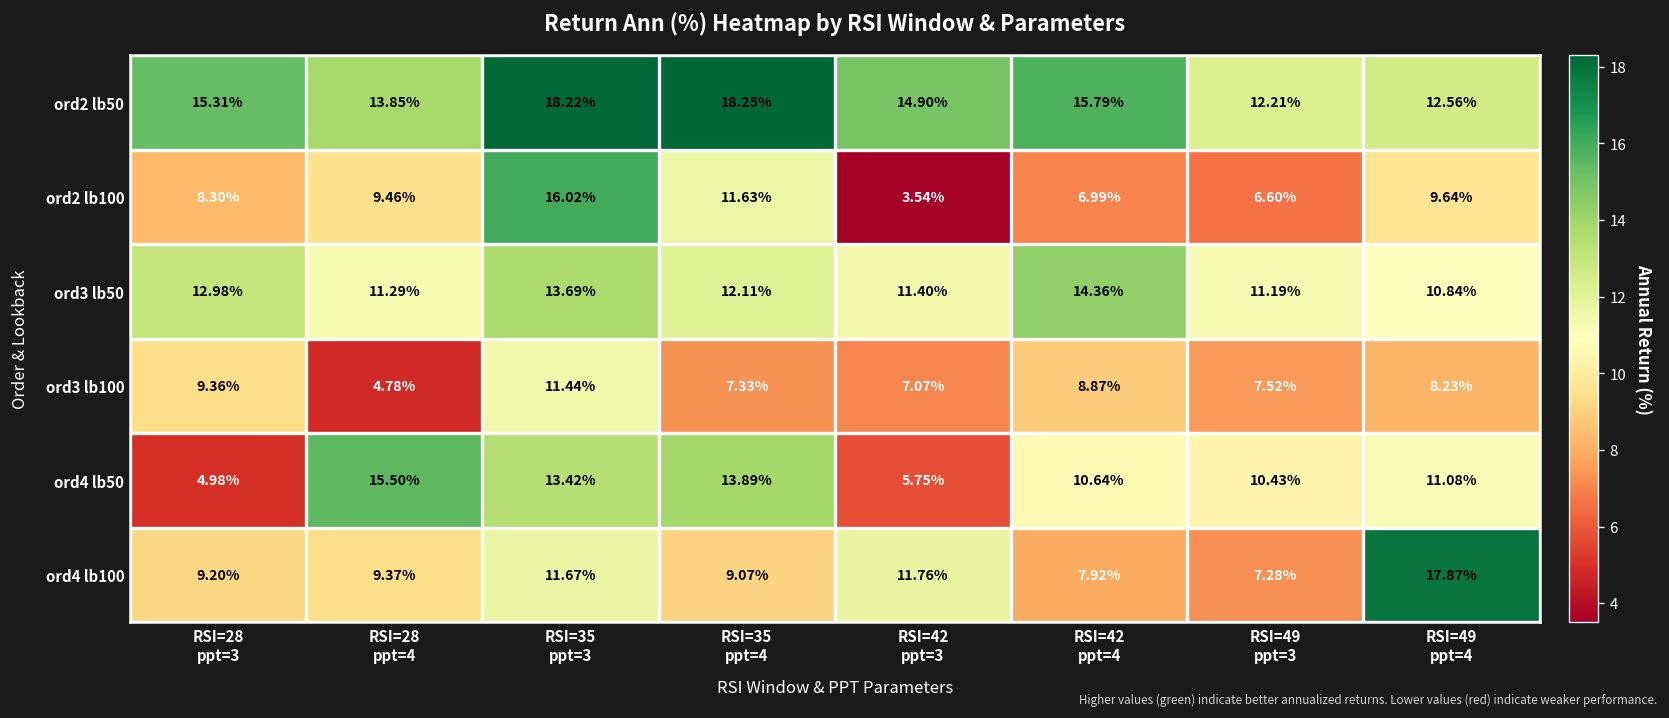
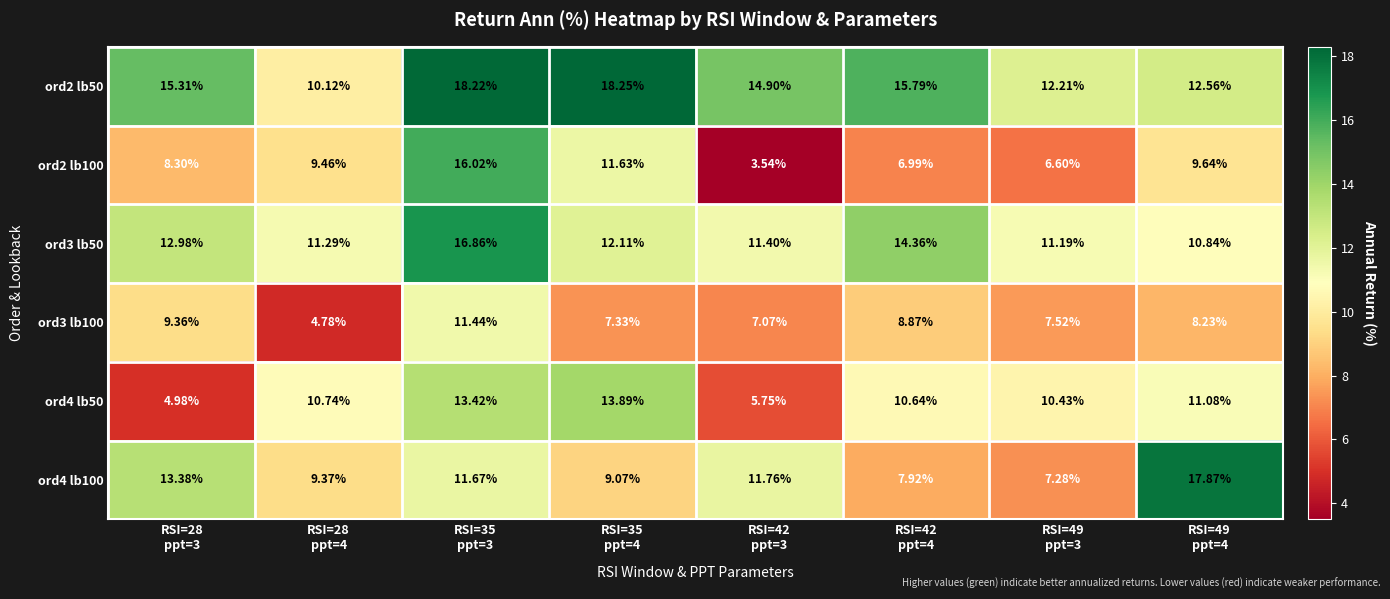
ord2 lb50, RSI=28 ppt=4: 13.85% -> 10.12%
ord3 lb50, RSI=35 ppt=3: 13.69% -> 16.86%
ord4 lb50, RSI=28 ppt=4: 15.50% -> 10.74%
ord4 lb100, RSI=28 ppt=3: 9.20% -> 13.38%
